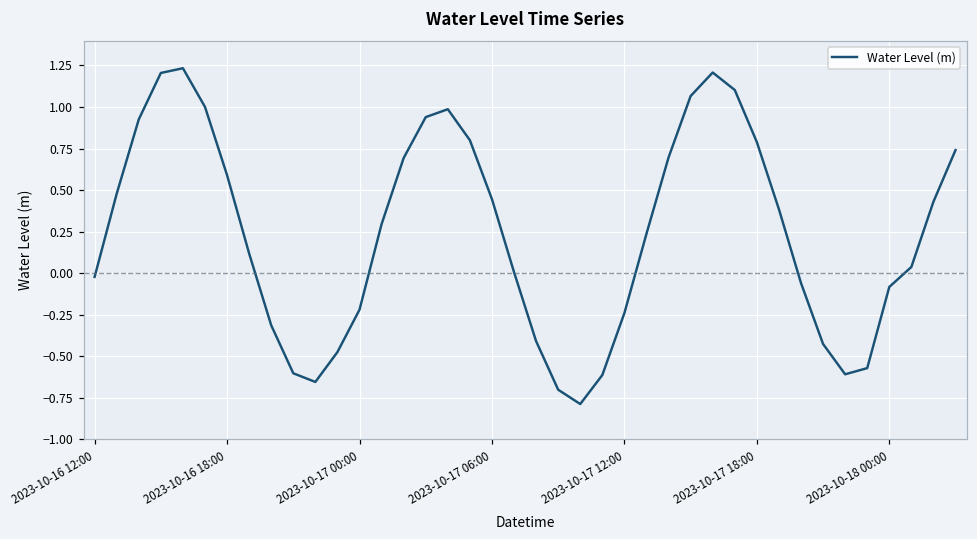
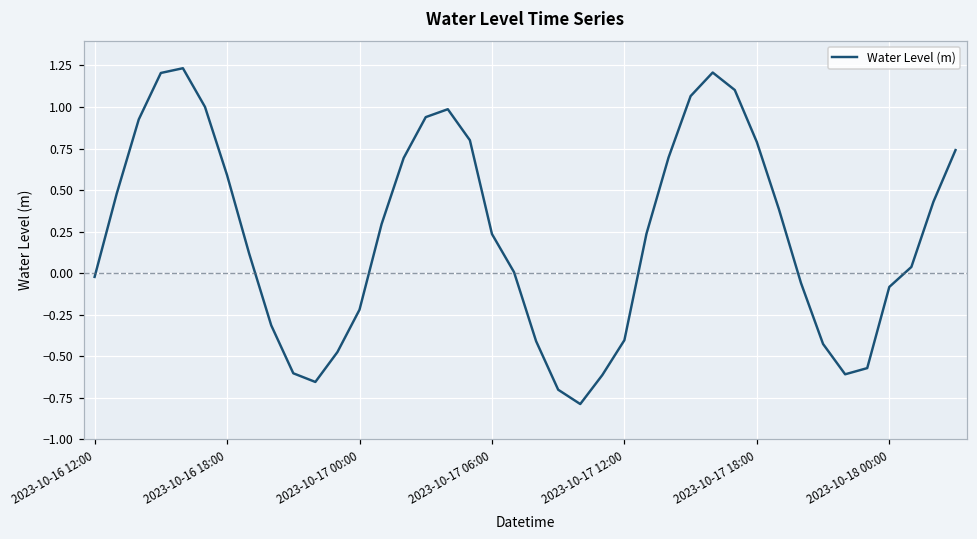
2023-10-17 06:00: 0.45 -> 0.24
2023-10-17 12:00: -0.24 -> -0.40
